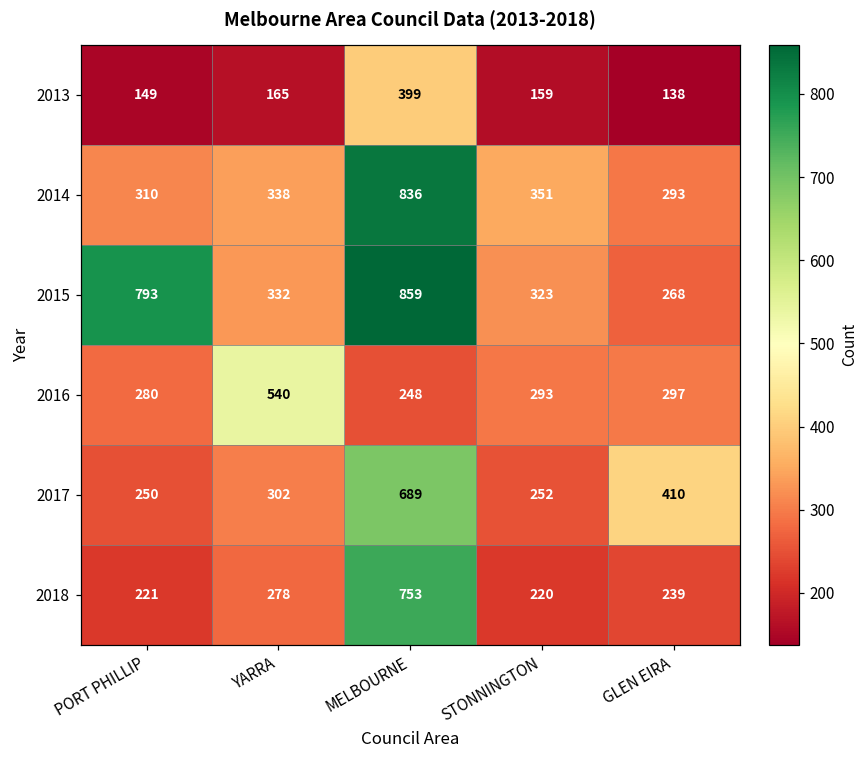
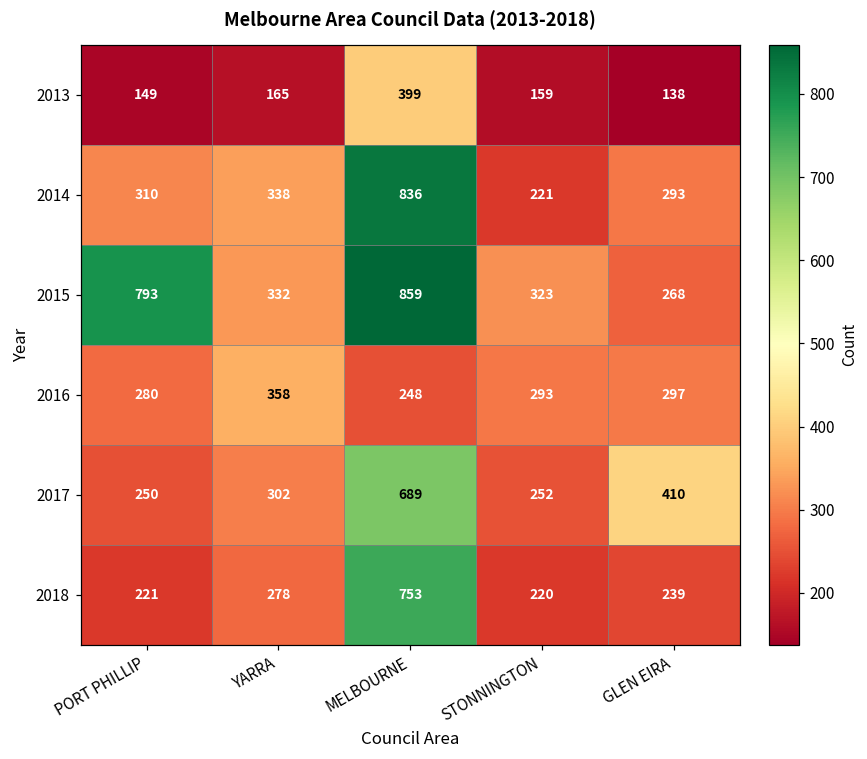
2014, STONNINGTON: 351 -> 221
2016, YARRA: 540 -> 358
